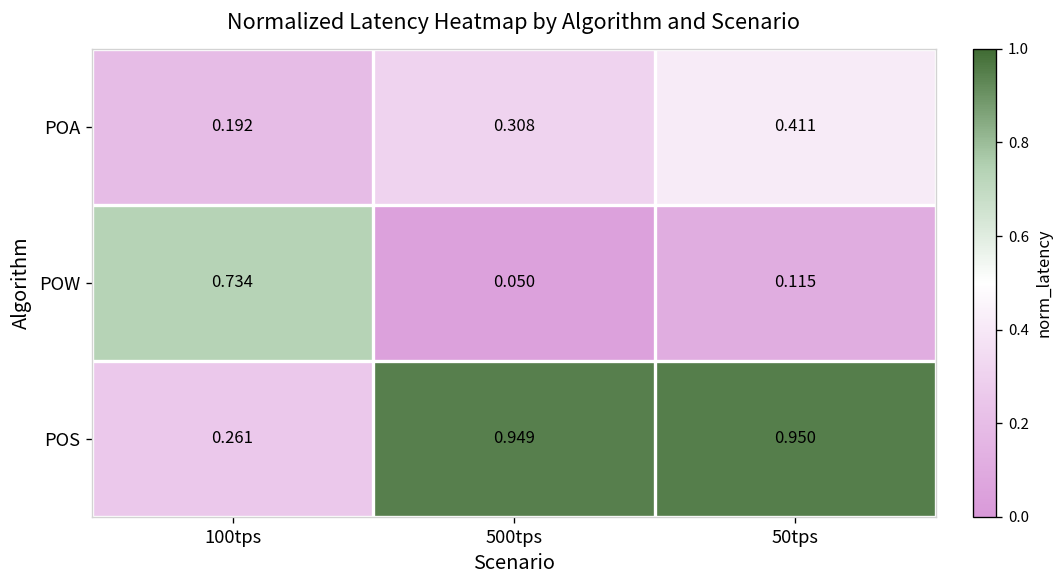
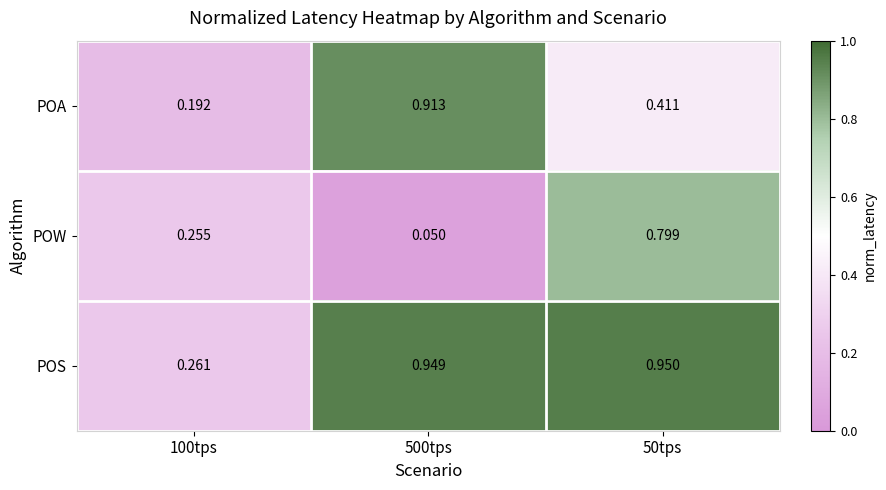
POA, 500tps: 0.308 -> 0.913
POW, 100tps: 0.734 -> 0.255
POW, 50tps: 0.115 -> 0.799
